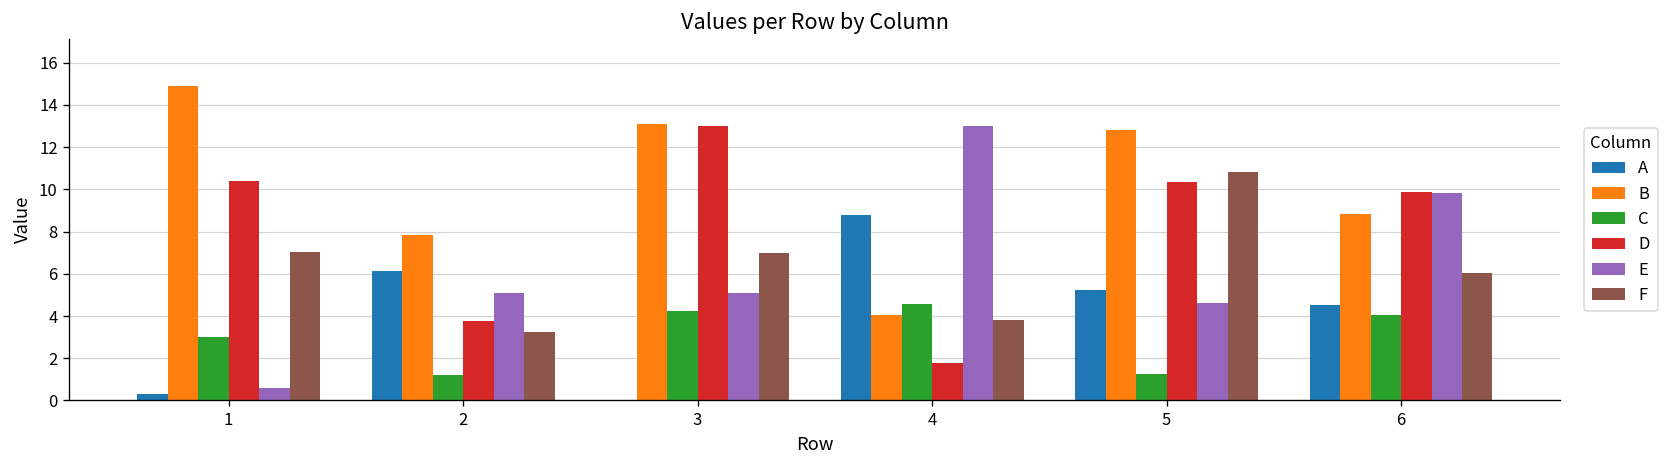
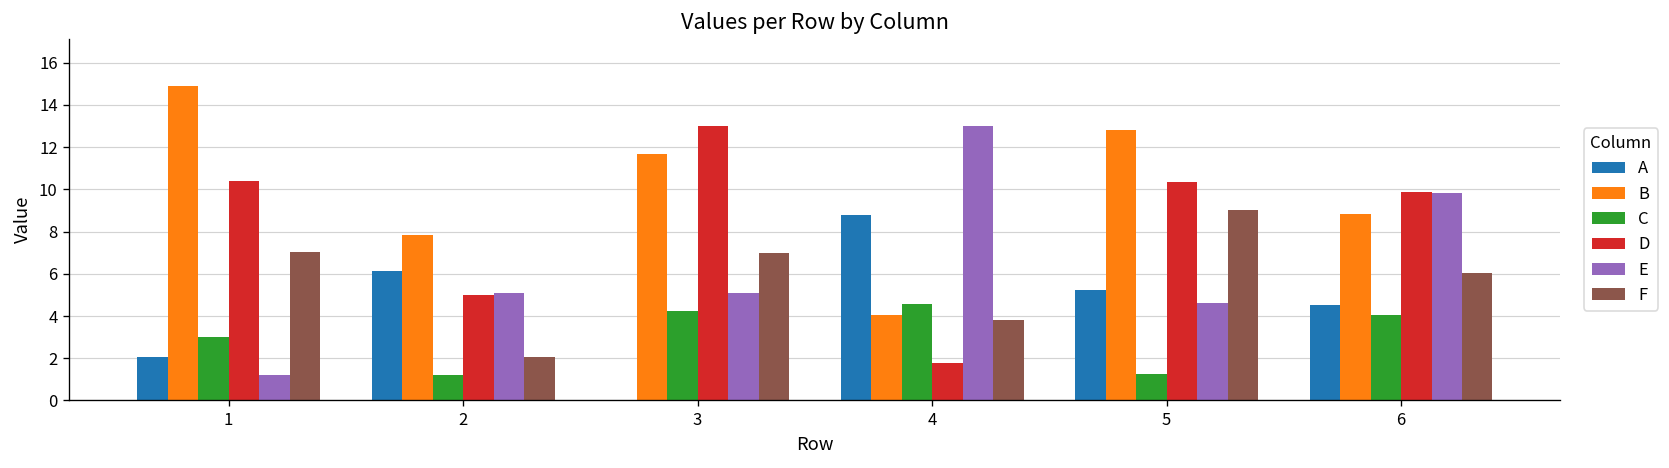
A, 1: 0.3 -> 2.1
E, 1: 0.6 -> 1.2
D, 2: 3.8 -> 5.0
F, 2: 3.3 -> 2.1
B, 3: 13.1 -> 11.7
F, 5: 10.8 -> 9.0
